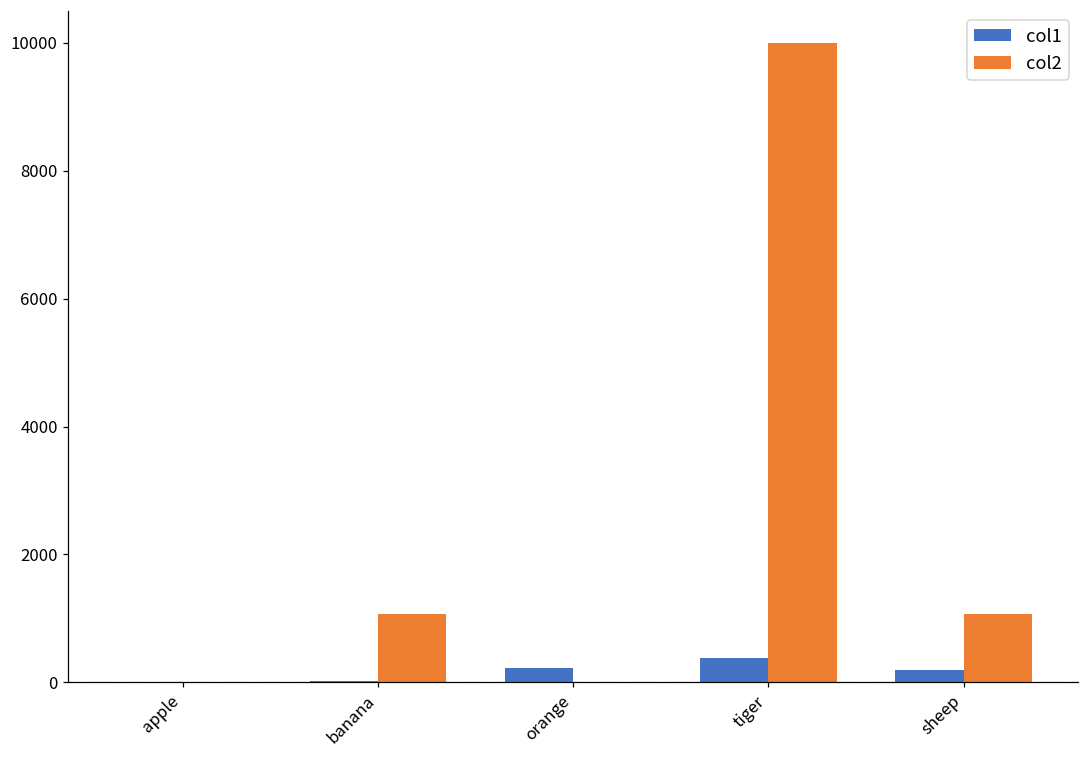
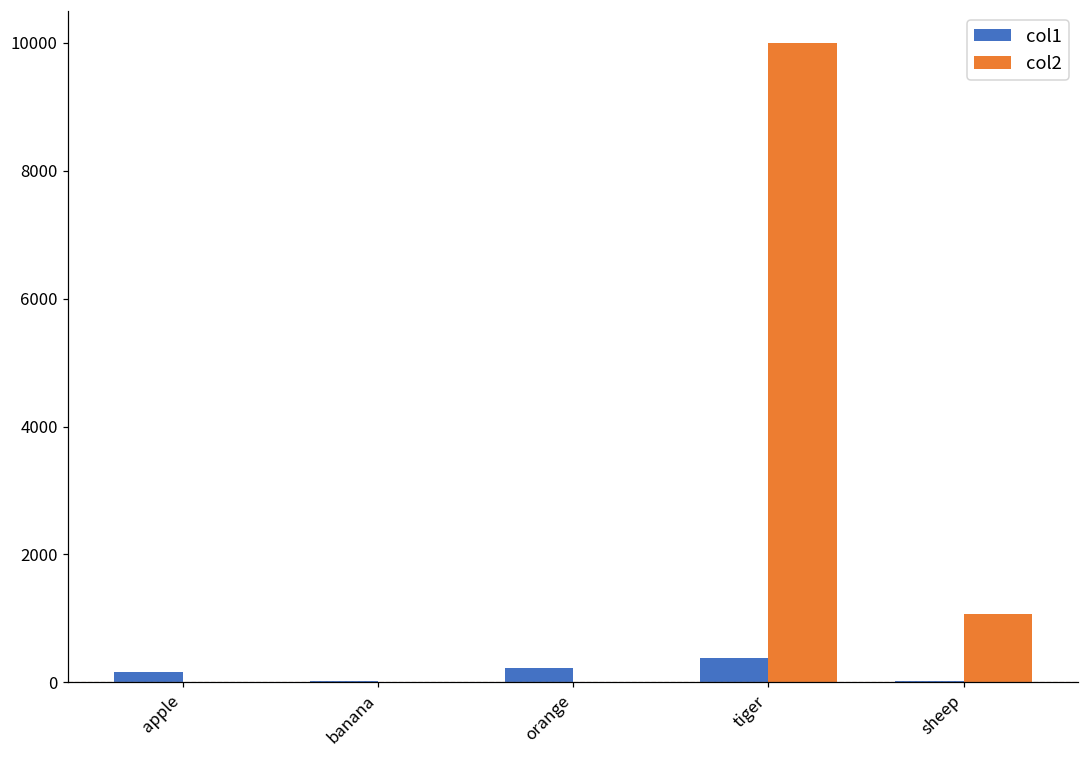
col1, apple: 0 -> 200
col2, banana: 1100 -> 0
col1, sheep: 200 -> 0
